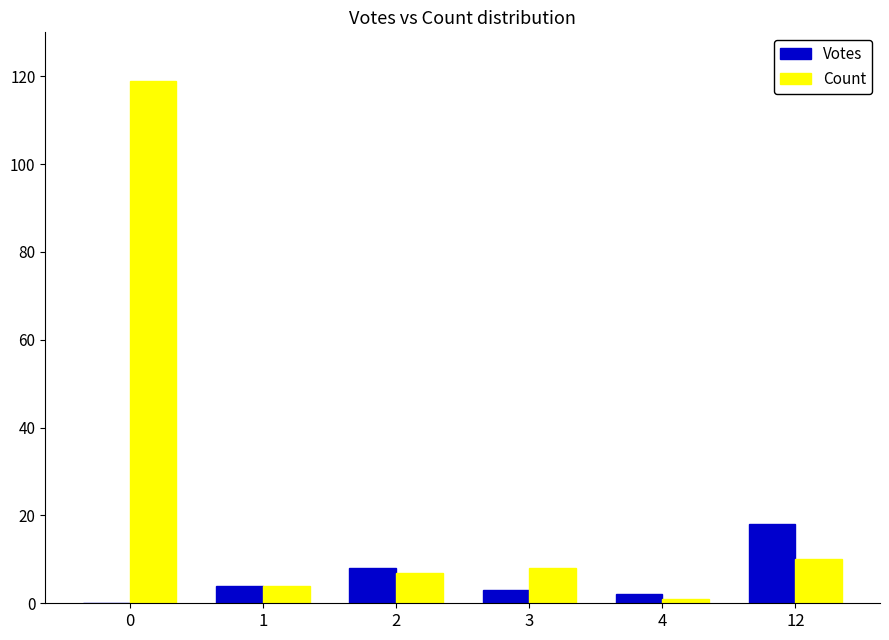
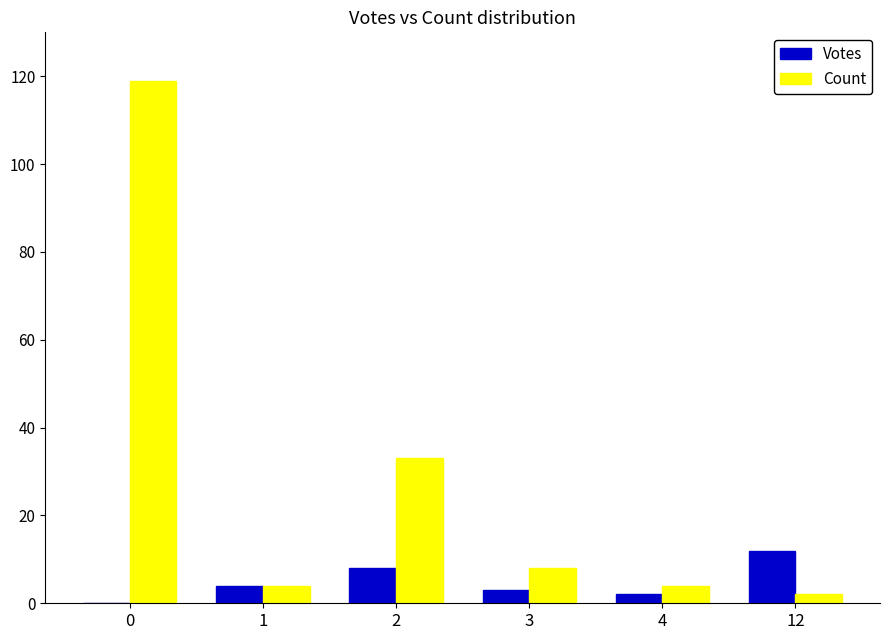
Count, 2: 7 -> 33
Count, 4: 1 -> 4
Votes, 12: 18 -> 12
Count, 12: 10 -> 2
